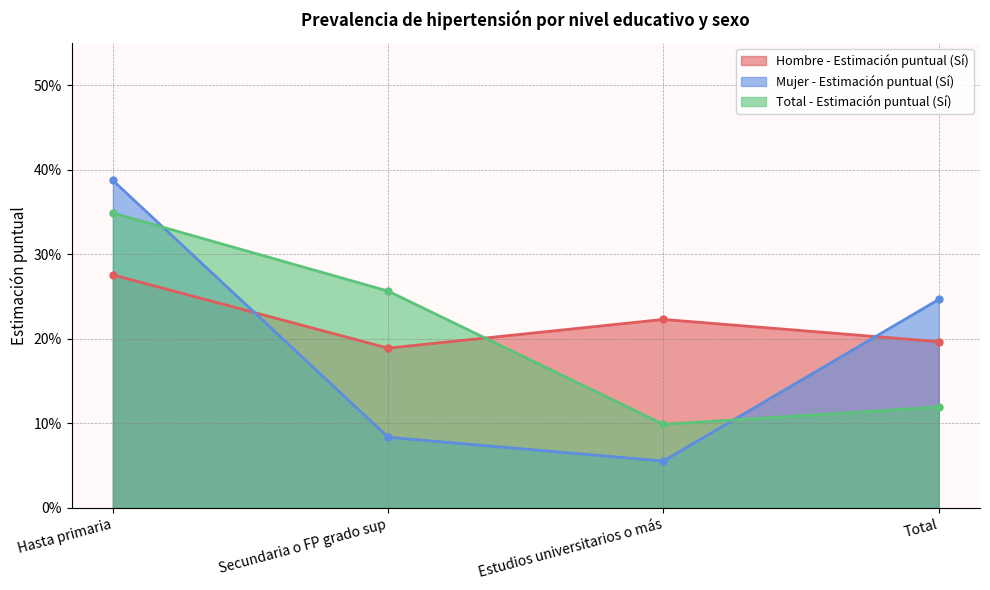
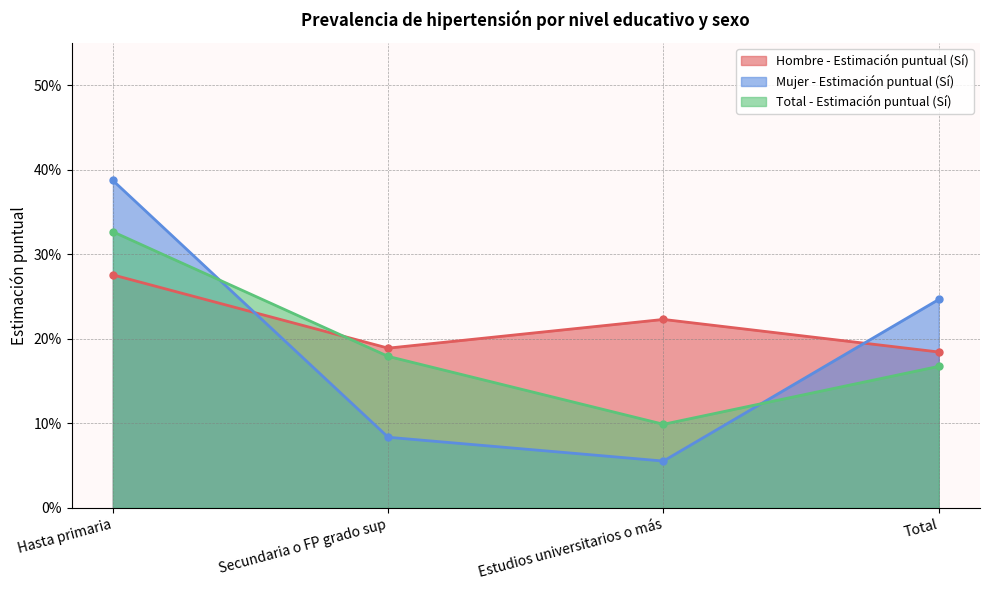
Total - Estimación puntual (Sí), Hasta primaria: 35% -> 33%
Total - Estimación puntual (Sí), Secundaria o FP grado sup: 26% -> 18%
Hombre - Estimación puntual (Sí), Total: 20% -> 18%
Total - Estimación puntual (Sí), Total: 12% -> 17%
